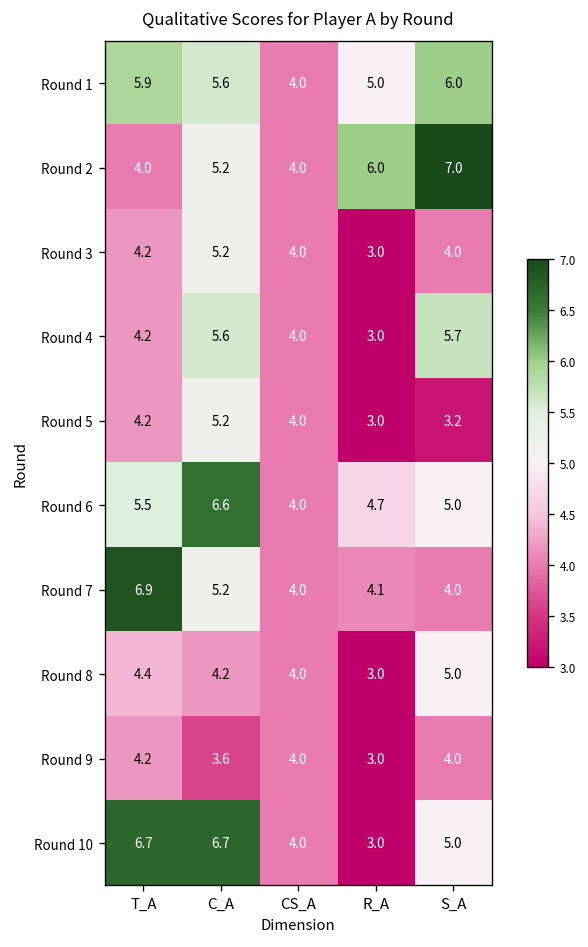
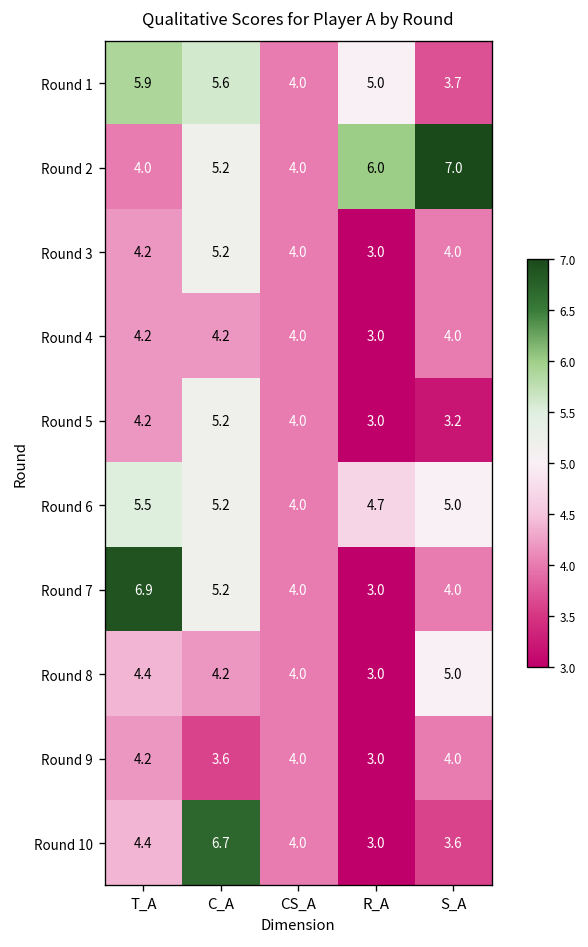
Round 1, S_A: 6.0 -> 3.7
Round 4, C_A: 5.6 -> 4.2
Round 4, S_A: 5.7 -> 4.0
Round 6, C_A: 6.6 -> 5.2
Round 7, R_A: 4.1 -> 3.0
Round 10, T_A: 6.7 -> 4.4
Round 10, S_A: 5.0 -> 3.6
